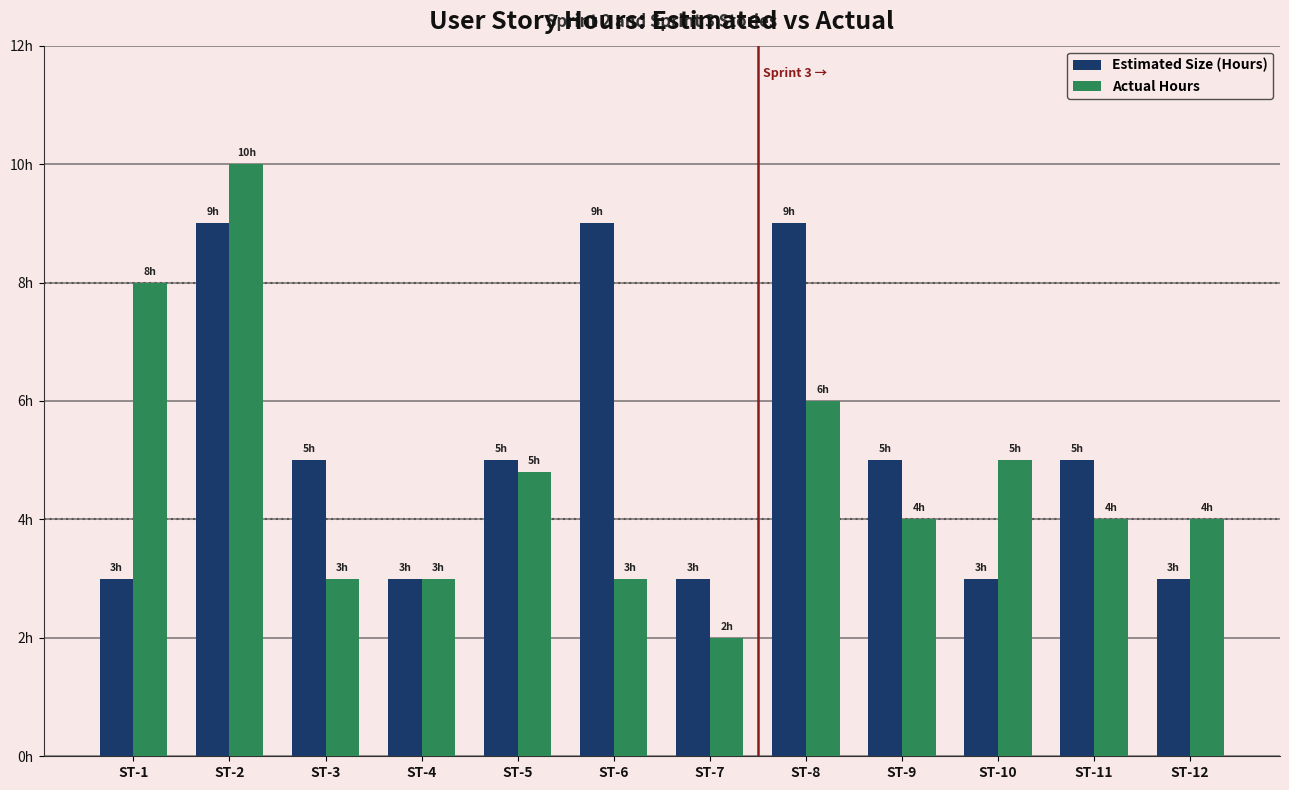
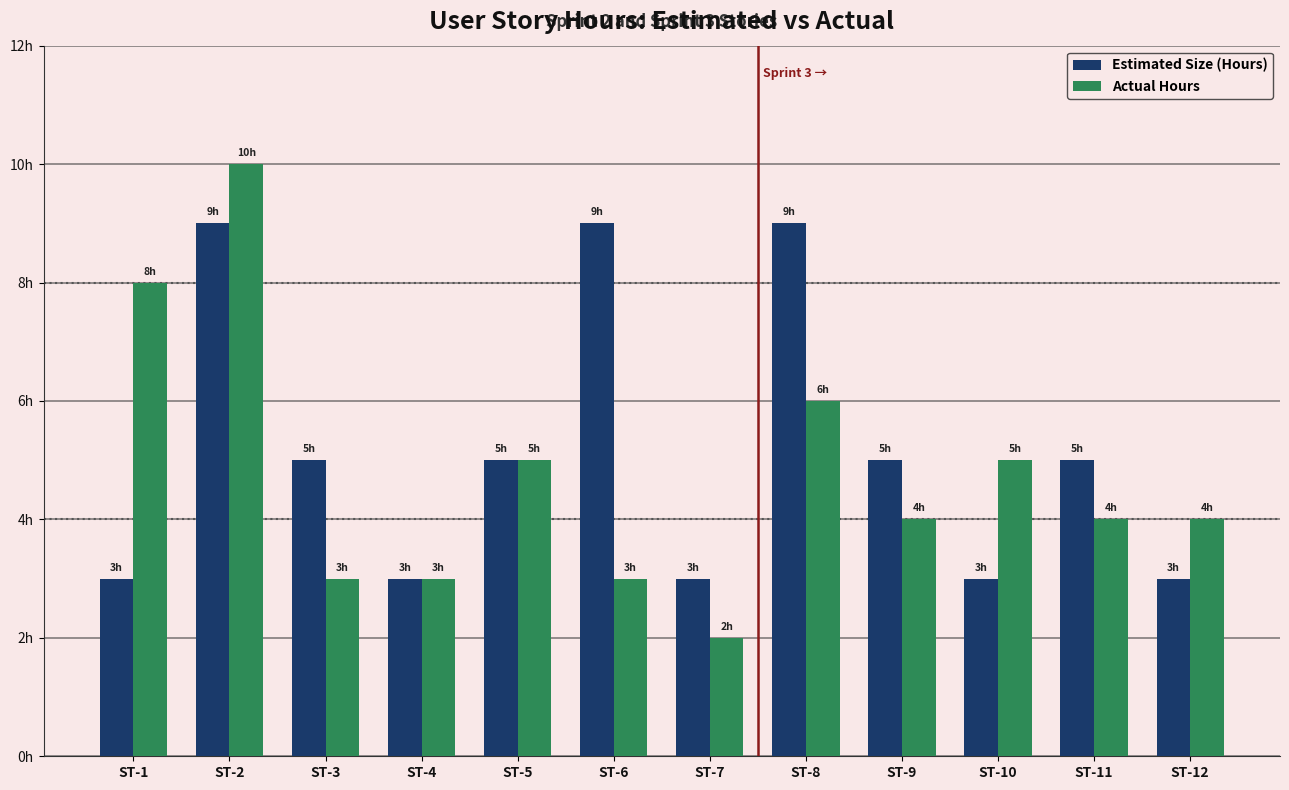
Actual Hours, ST-5: 4.8h -> 5.0h
